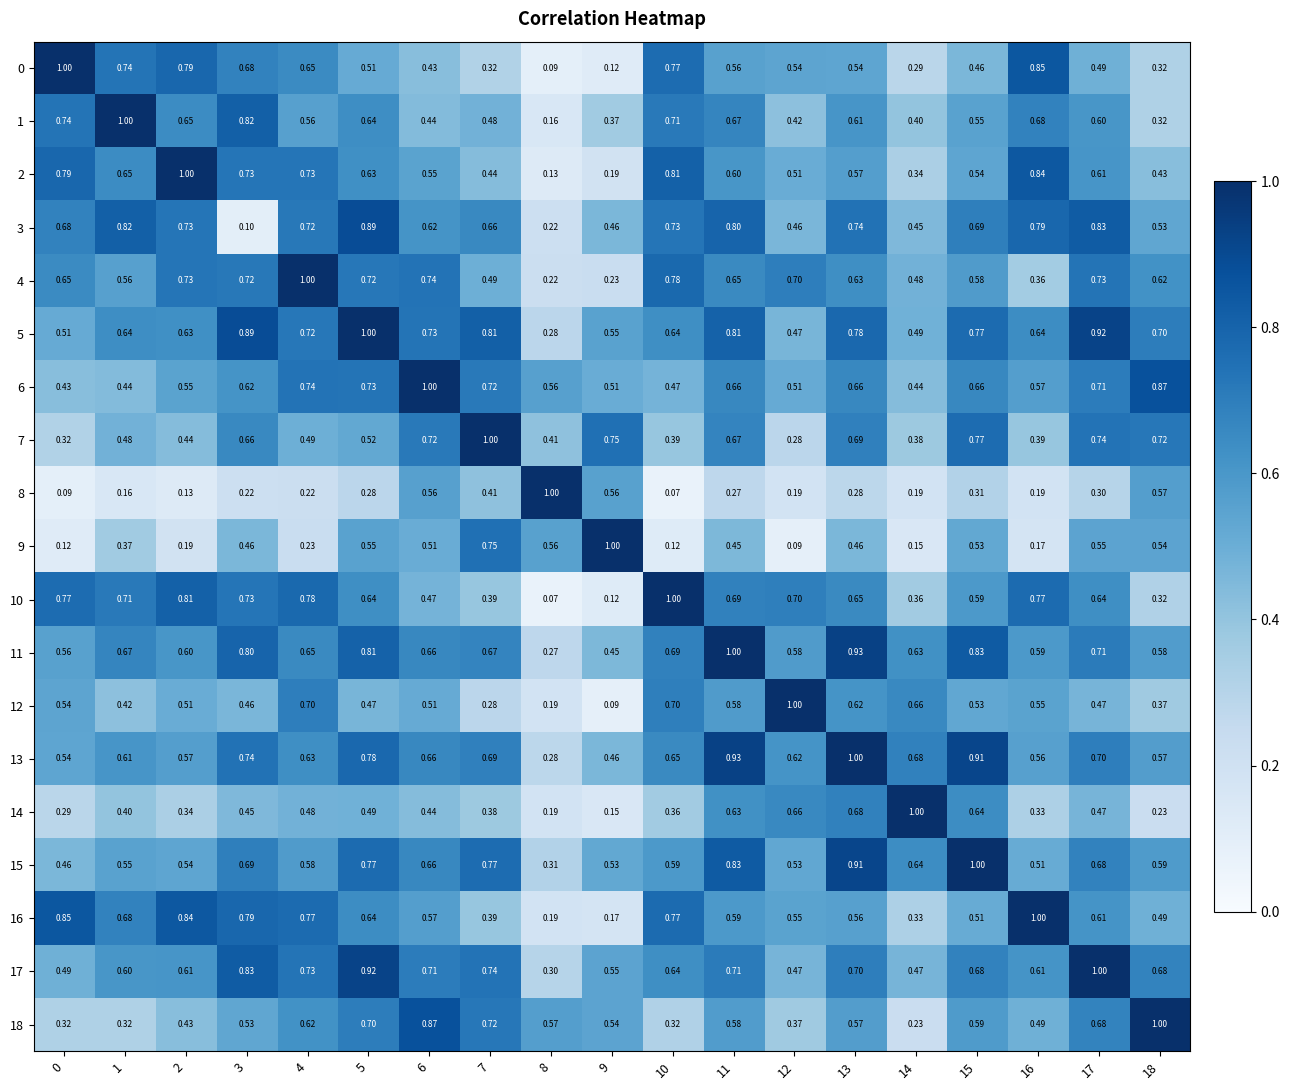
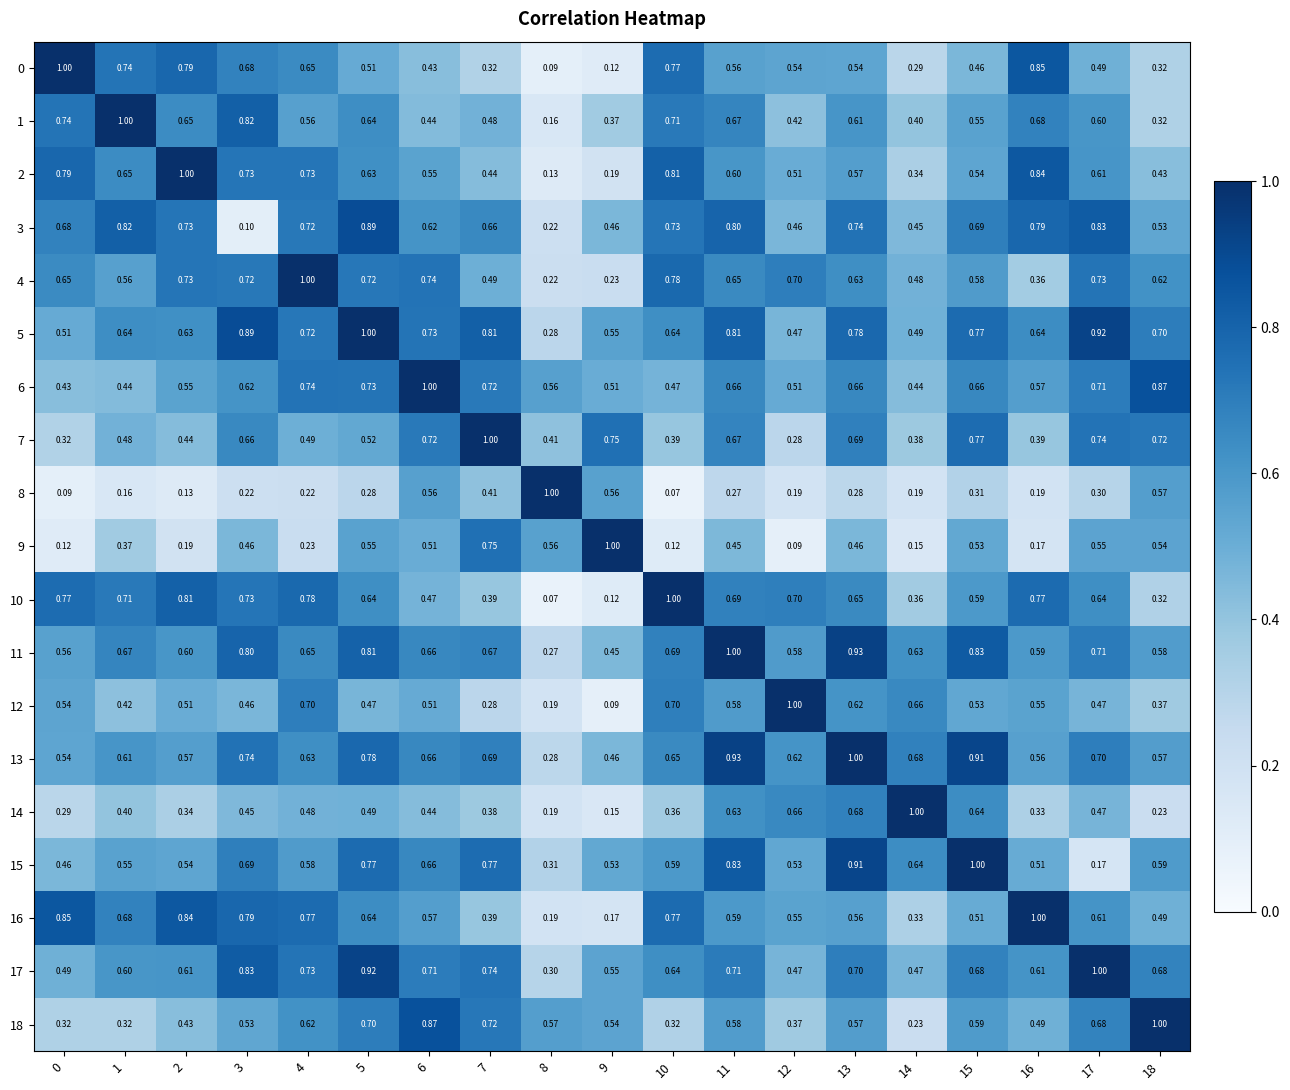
15, 17: 0.68 -> 0.17
